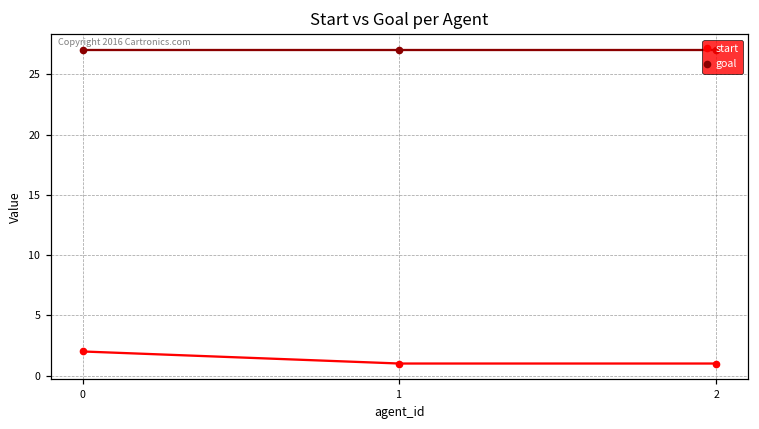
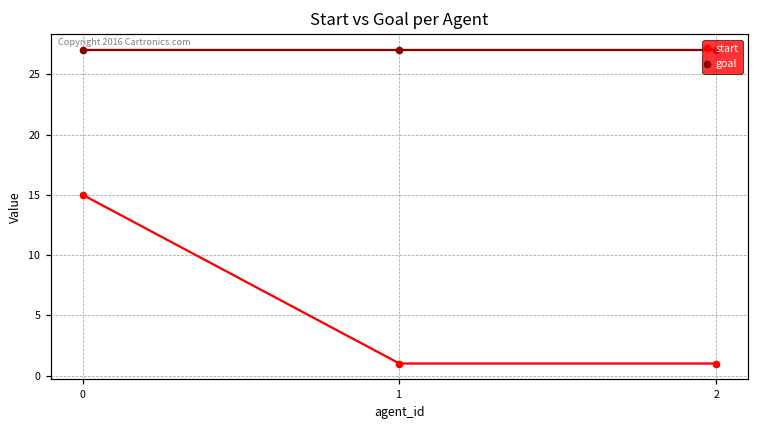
start, 0: 2 -> 15
